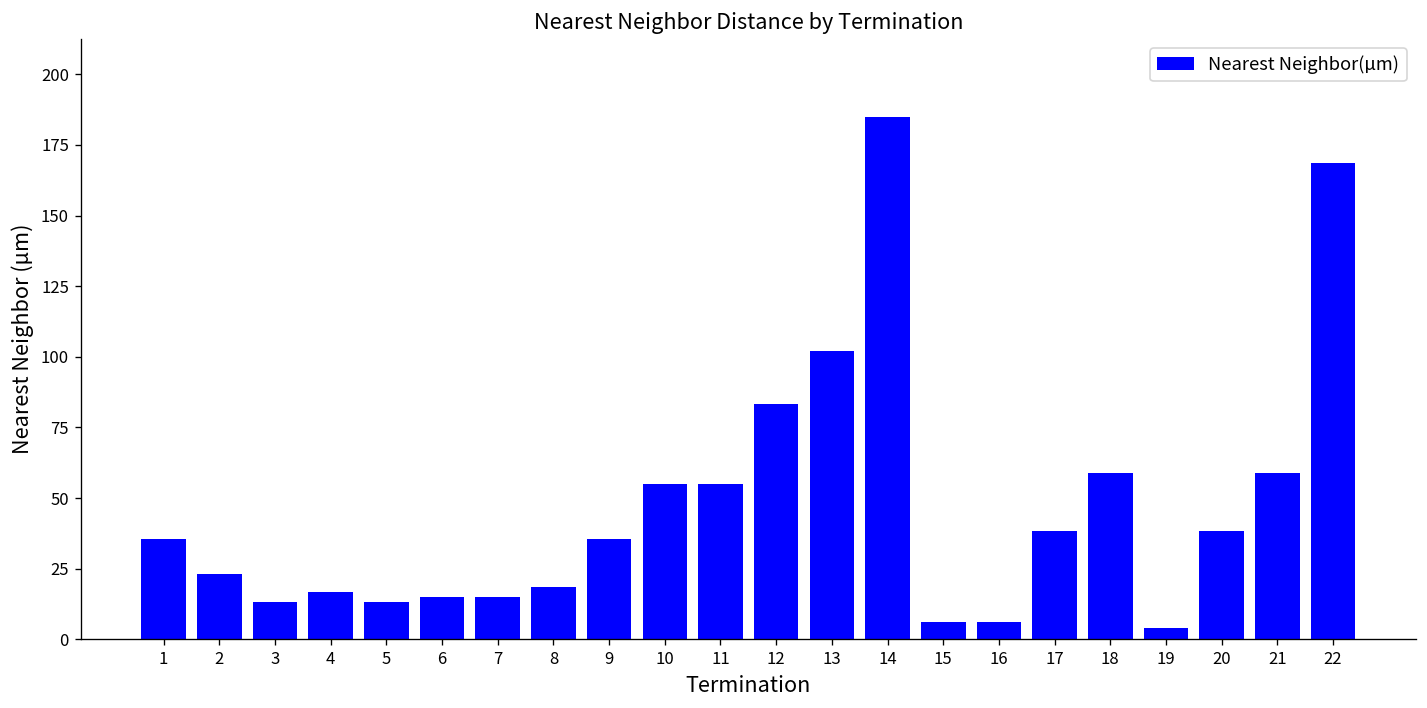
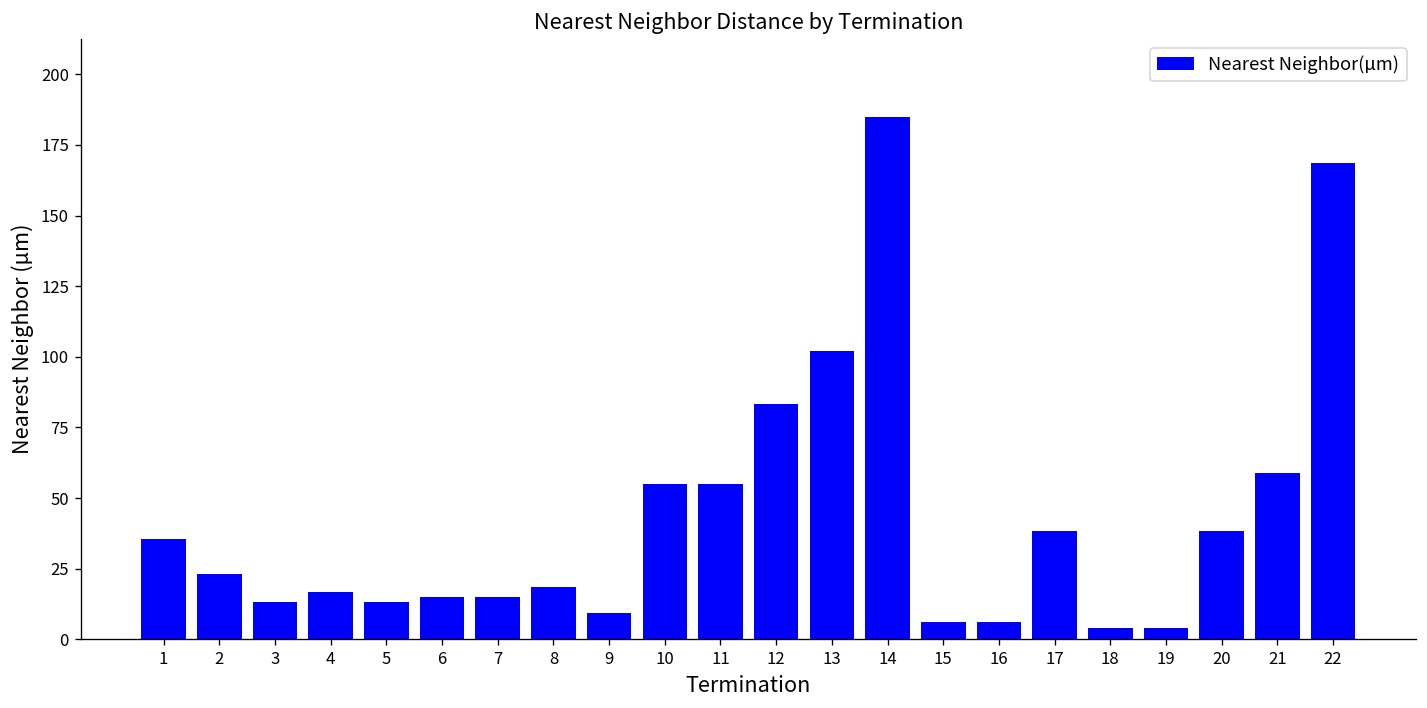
9: 36 -> 9
18: 59 -> 4
